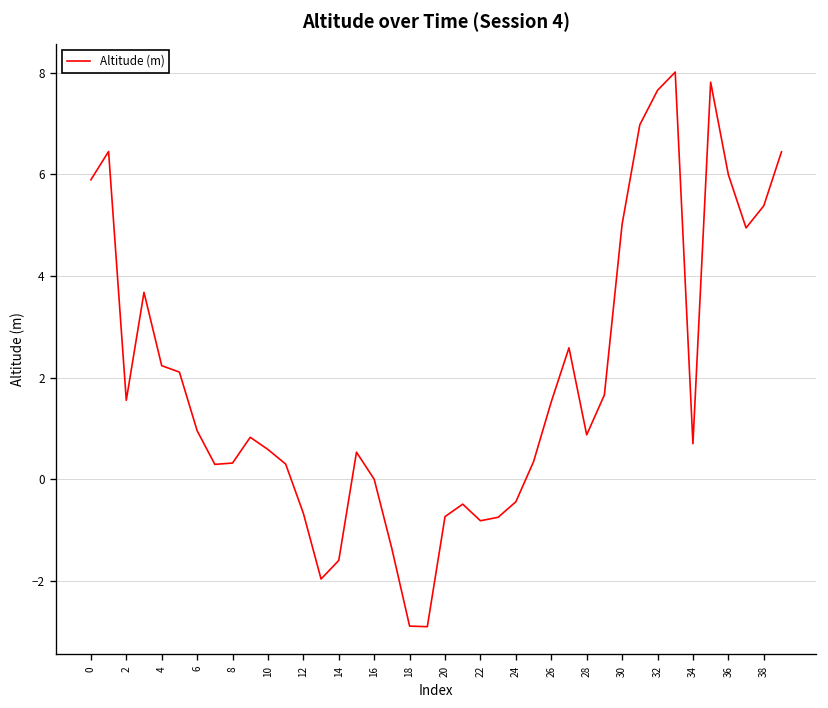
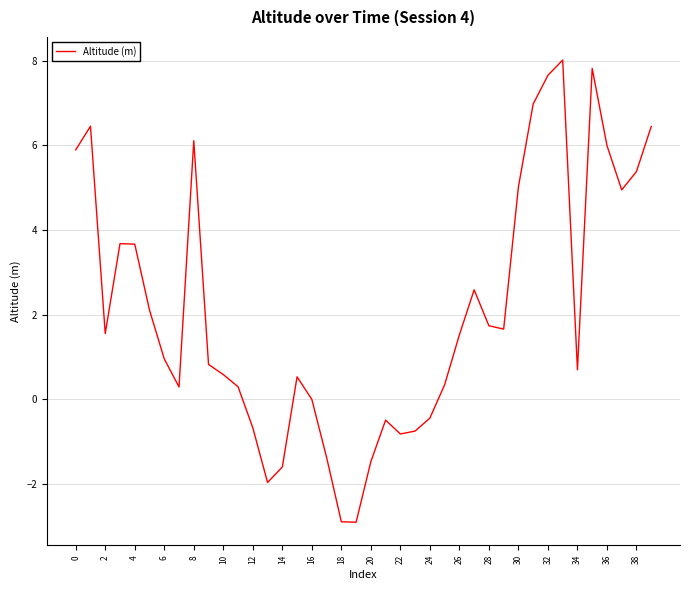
4: 2.2 -> 3.7
8: 0.3 -> 6.1
20: -0.7 -> -1.5
28: 0.9 -> 1.7
